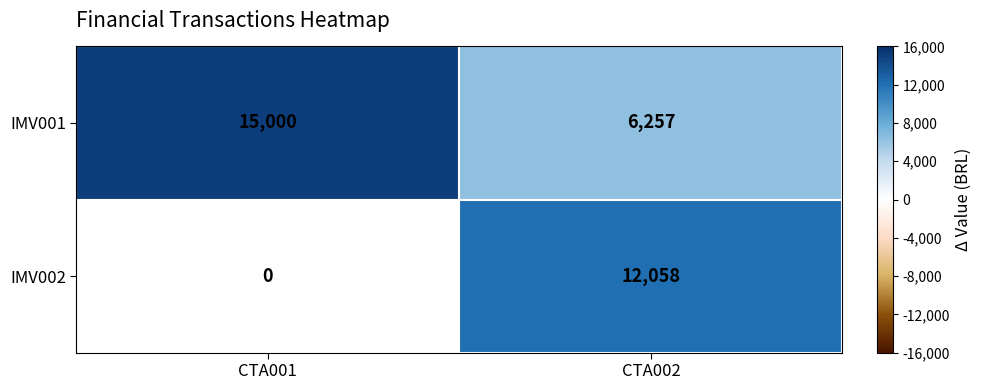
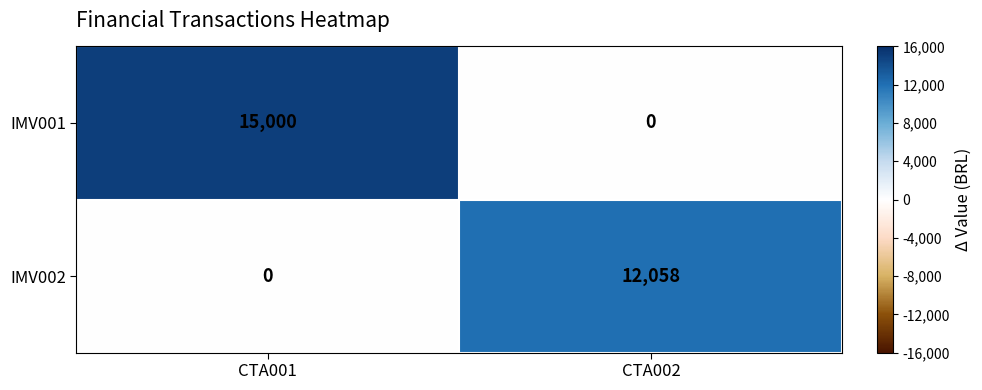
IMV001, CTA002: 6,257 -> 0
